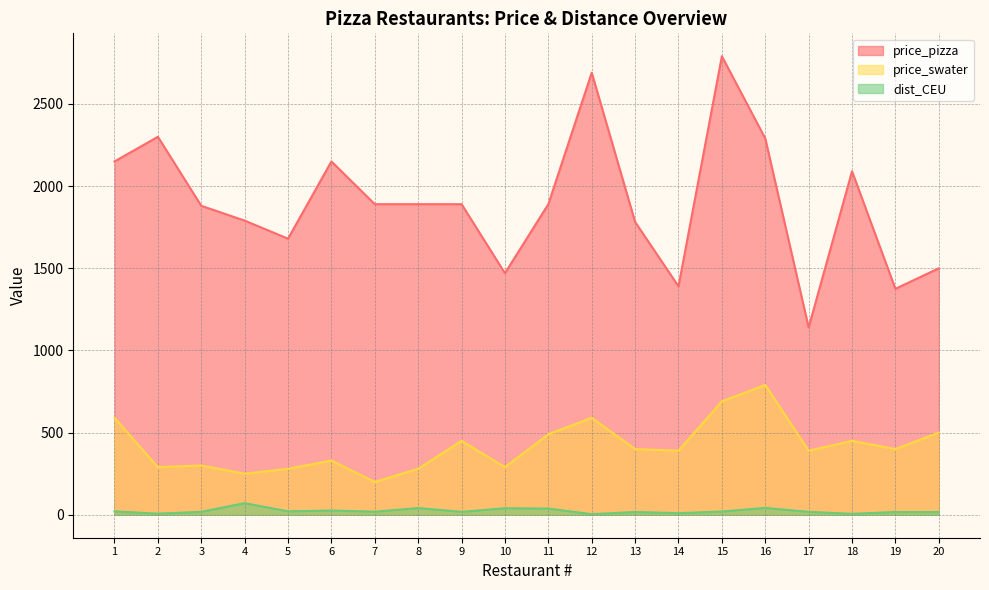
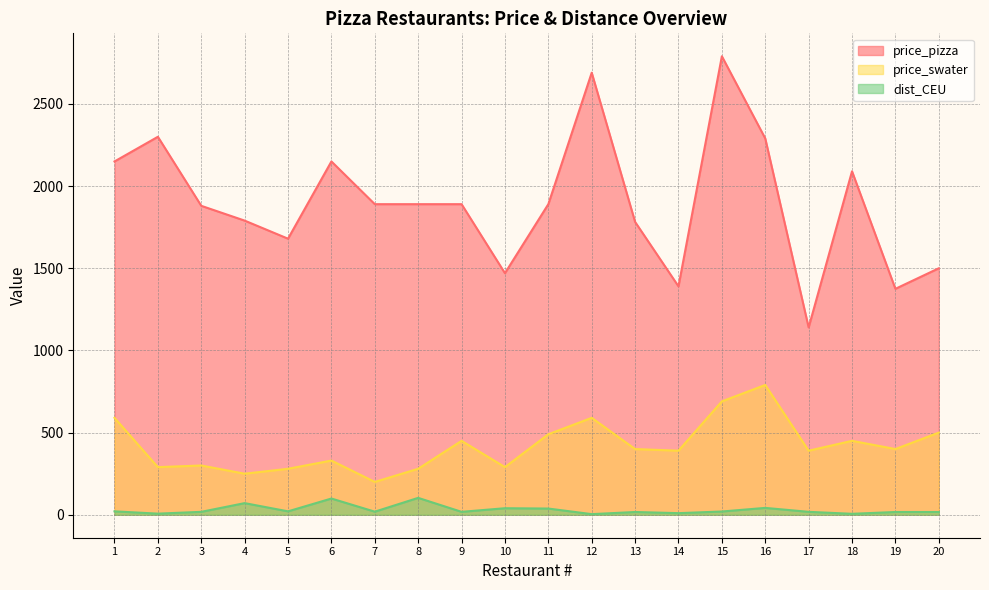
dist_CEU, 6: 30 -> 100
dist_CEU, 8: 40 -> 100
